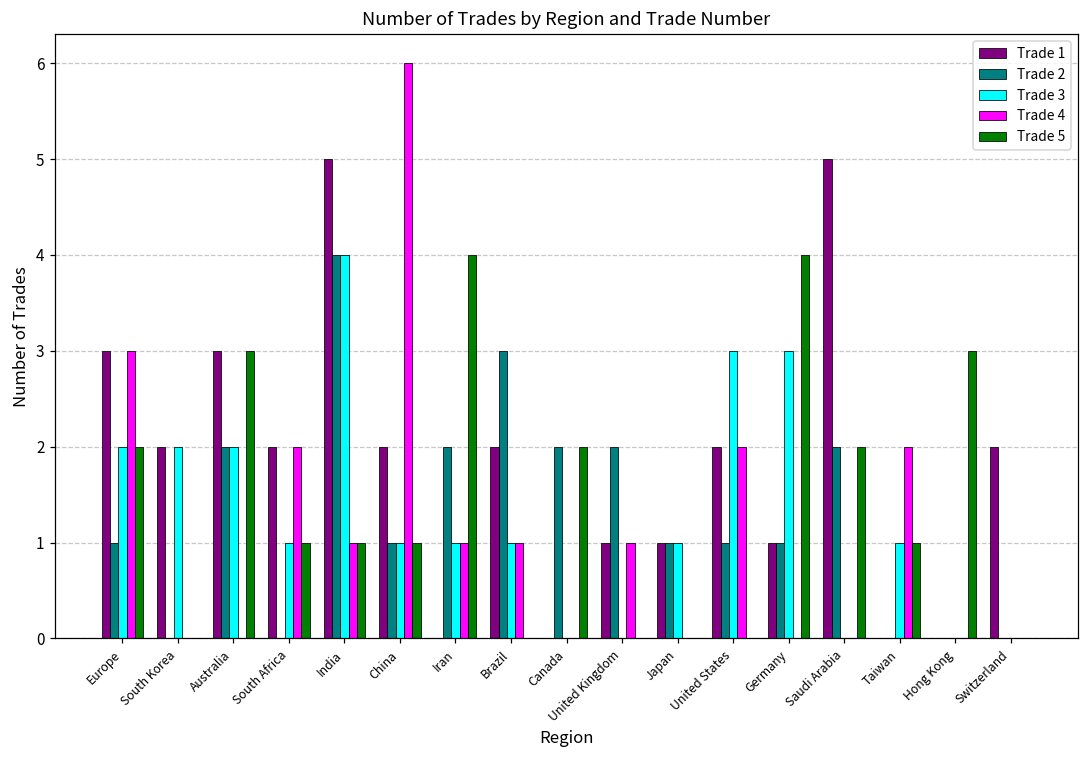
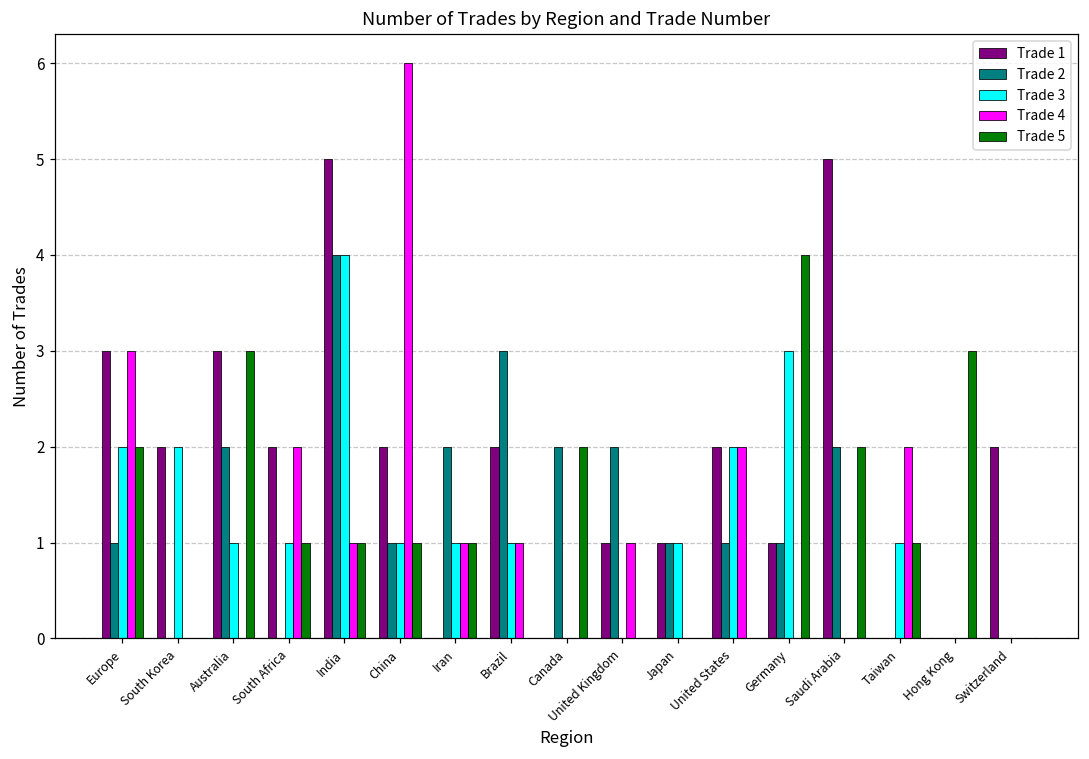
Trade 3, Australia: 2 -> 1
Trade 5, Iran: 4 -> 1
Trade 3, United States: 3 -> 2
